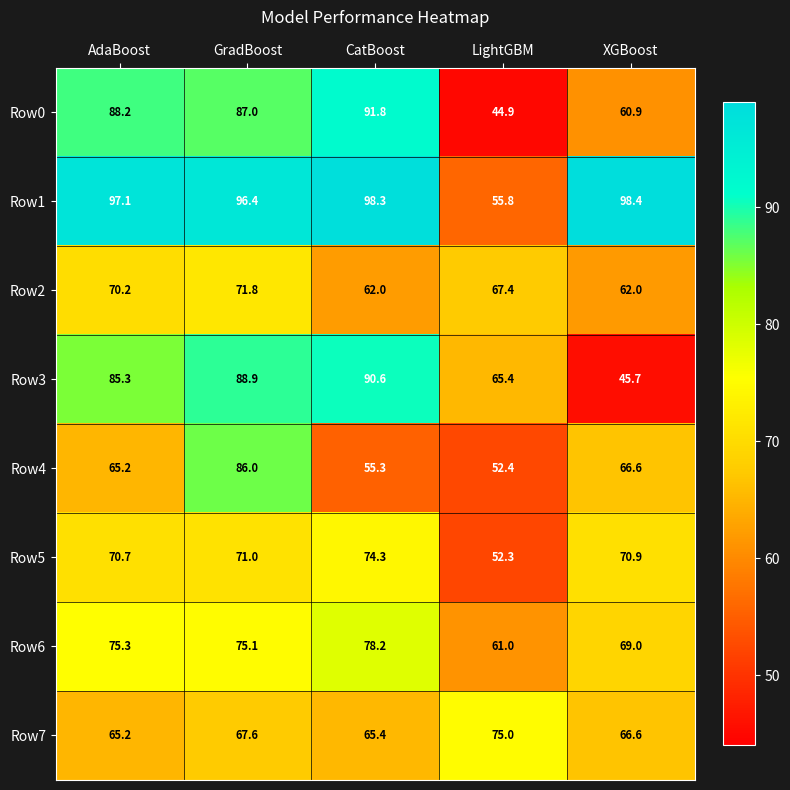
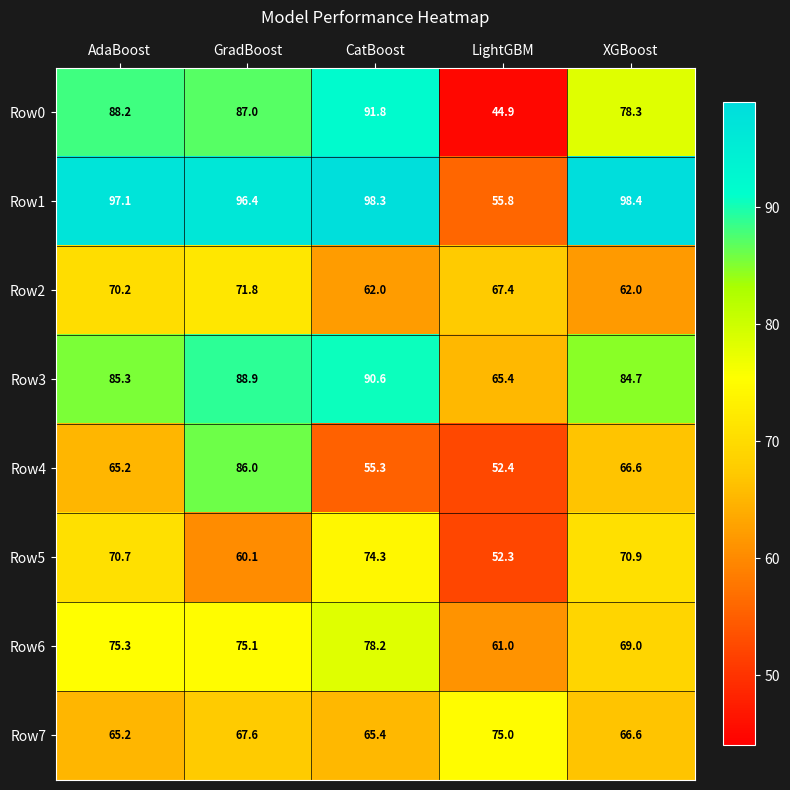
Row0, XGBoost: 60.9 -> 78.3
Row3, XGBoost: 45.7 -> 84.7
Row5, GradBoost: 71.0 -> 60.1
